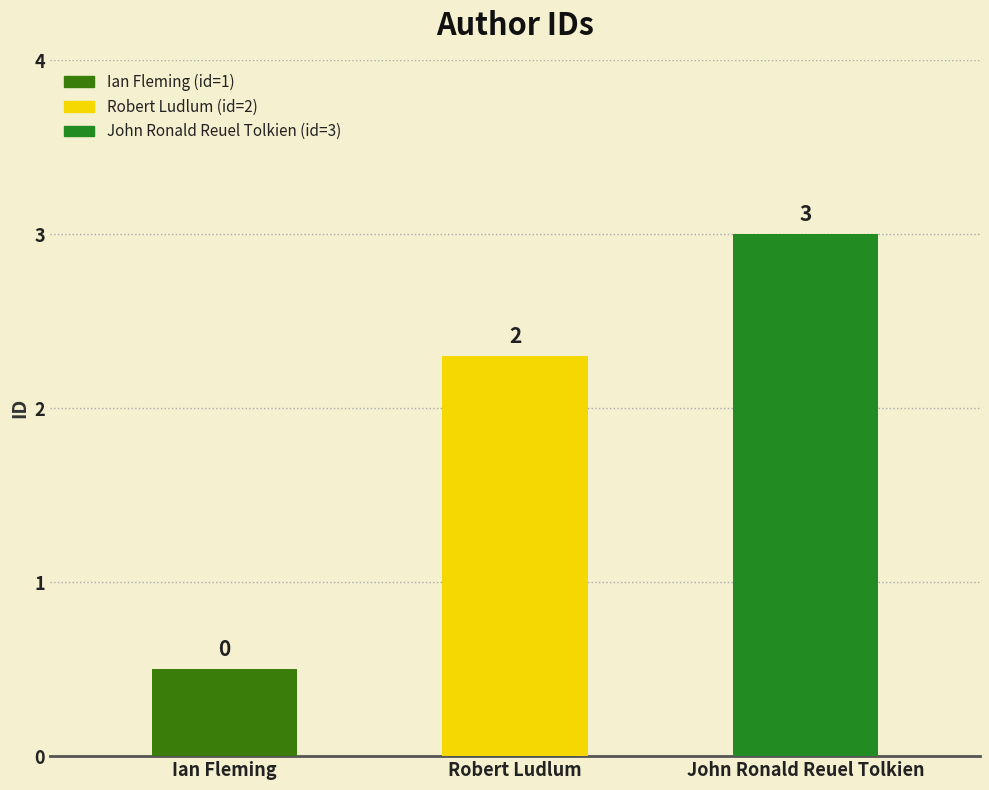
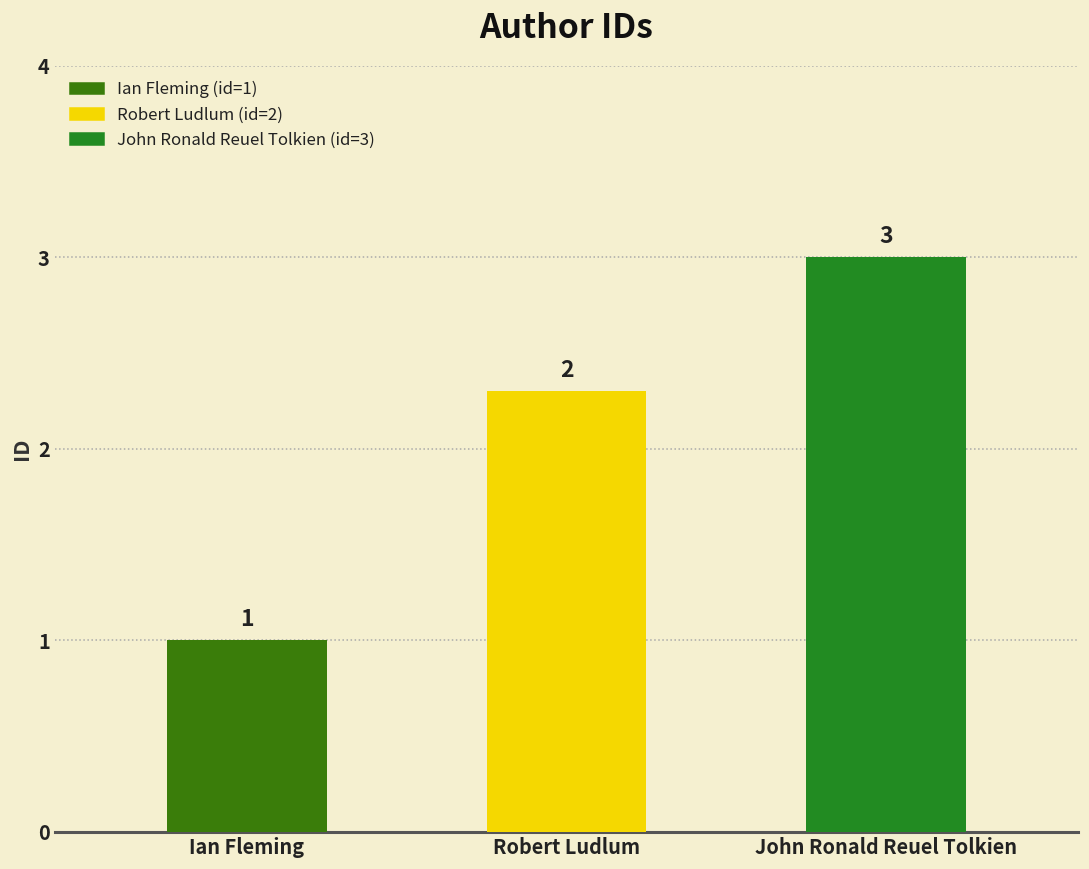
Ian Fleming: 0 -> 1
